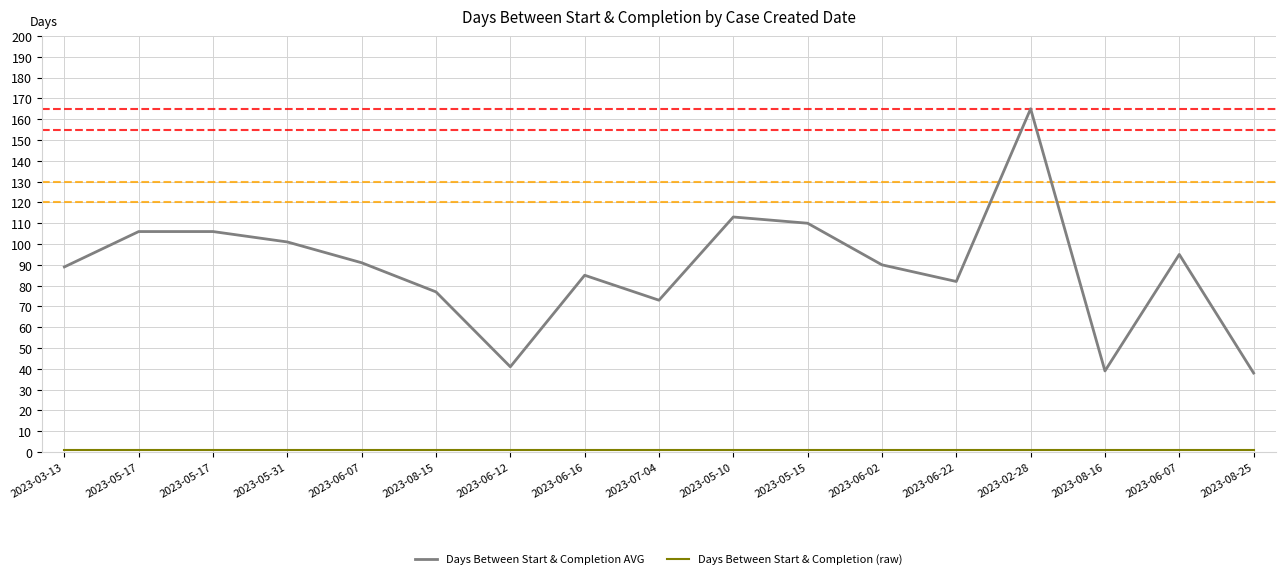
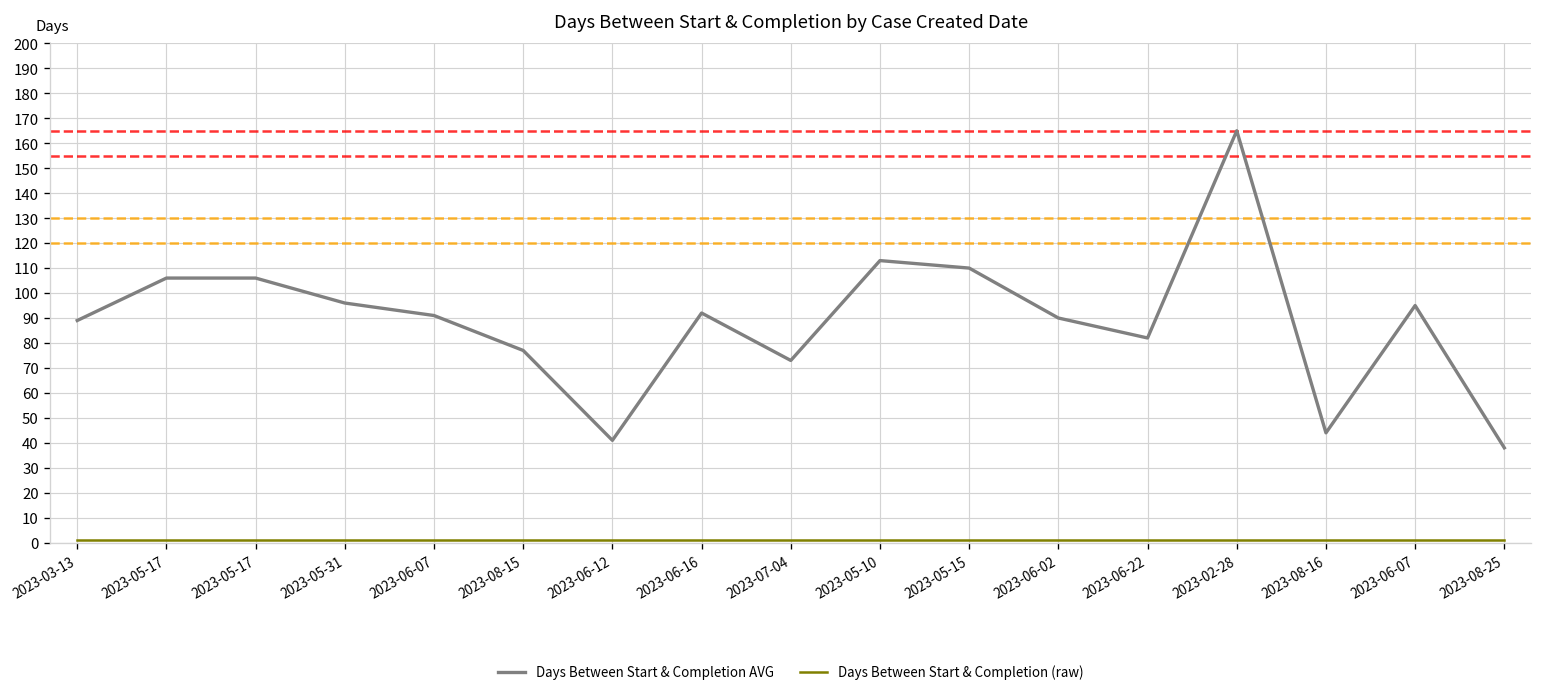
Days Between Start & Completion AVG, 2023-05-31: 101 -> 96
Days Between Start & Completion AVG, 2023-06-16: 85 -> 92
Days Between Start & Completion AVG, 2023-08-16: 39 -> 44
